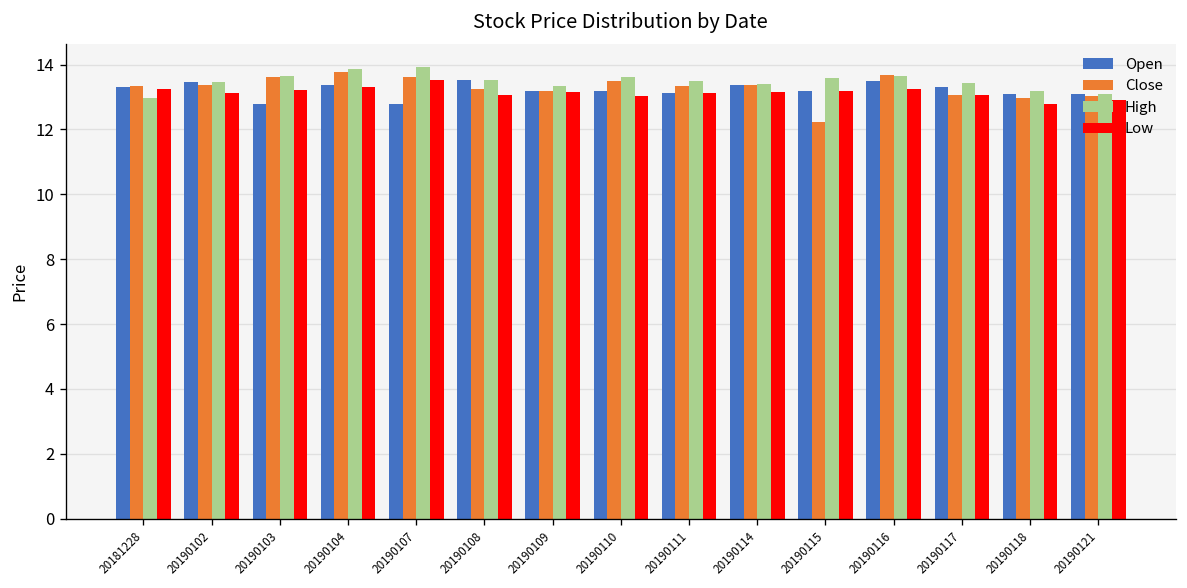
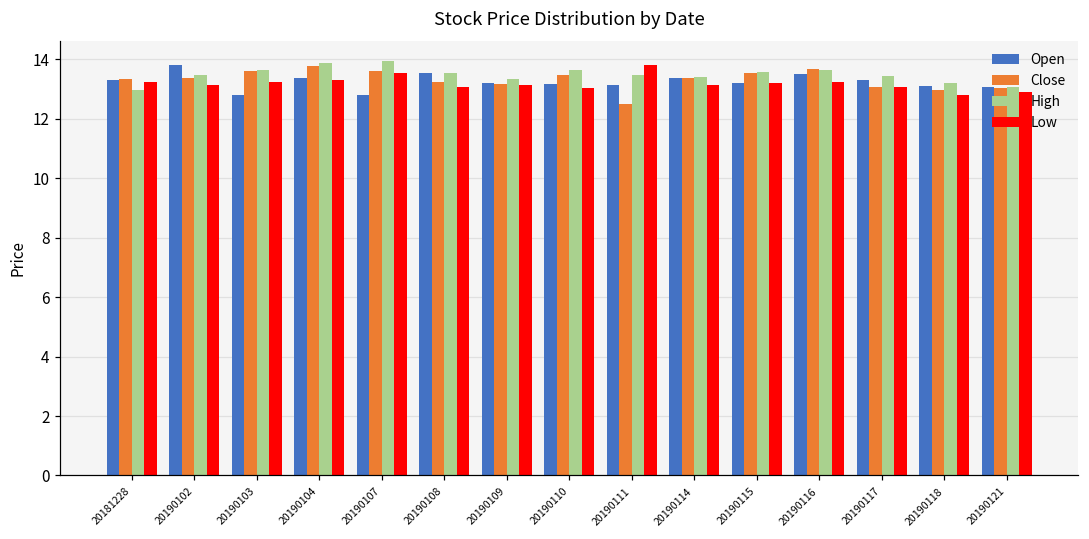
Open, 20190102: 13.5 -> 13.8
Close, 20190111: 13.3 -> 12.5
Low, 20190111: 13.1 -> 13.8
Close, 20190115: 12.2 -> 13.5
